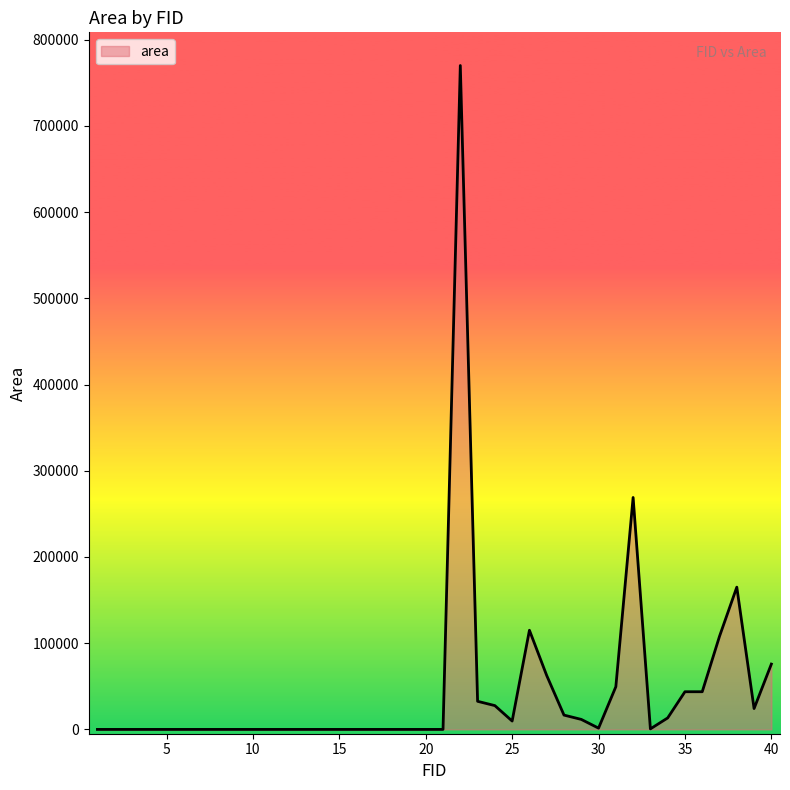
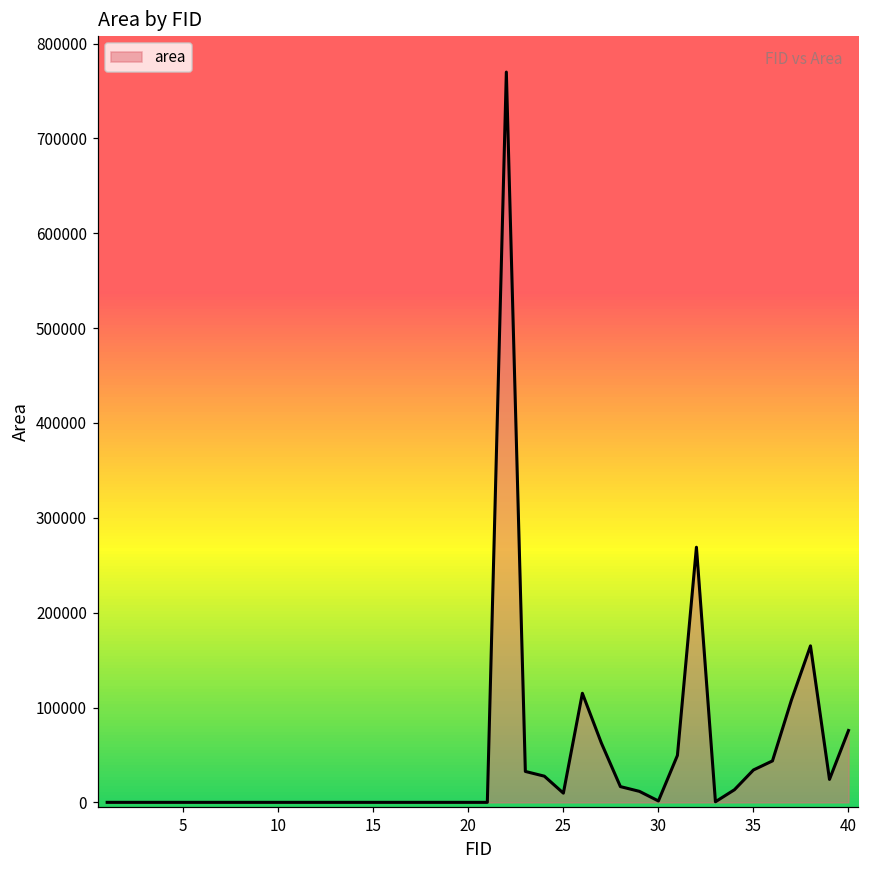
35: 40000 -> 30000
